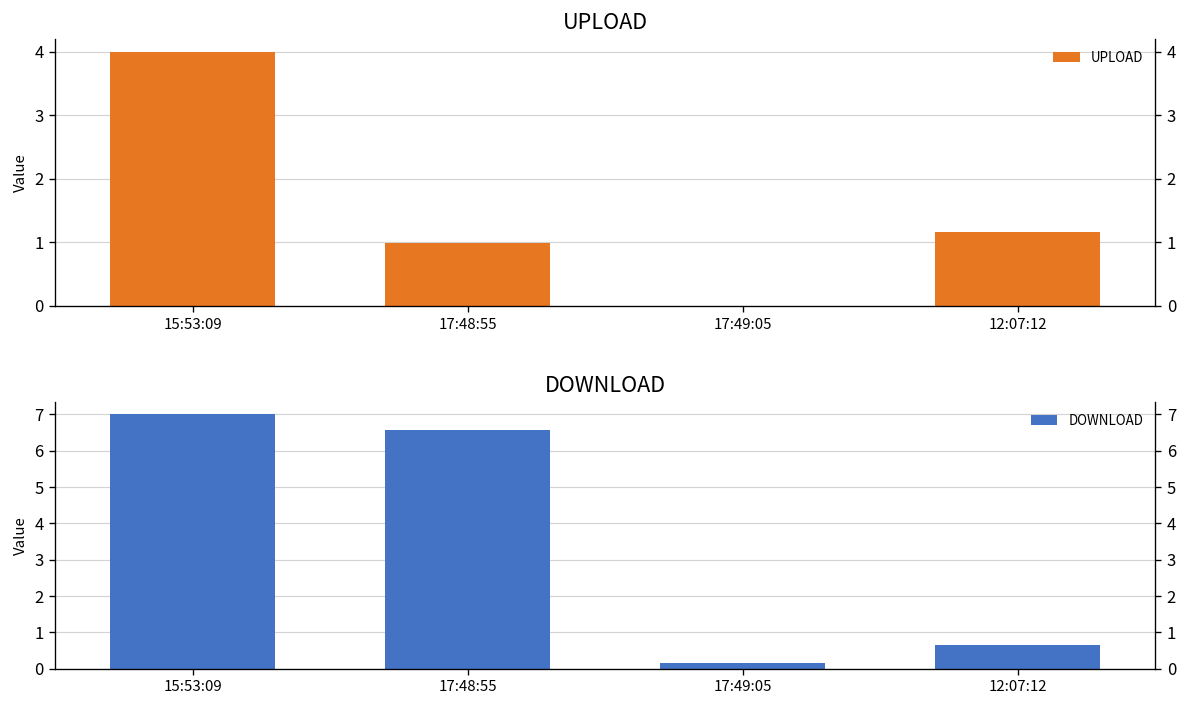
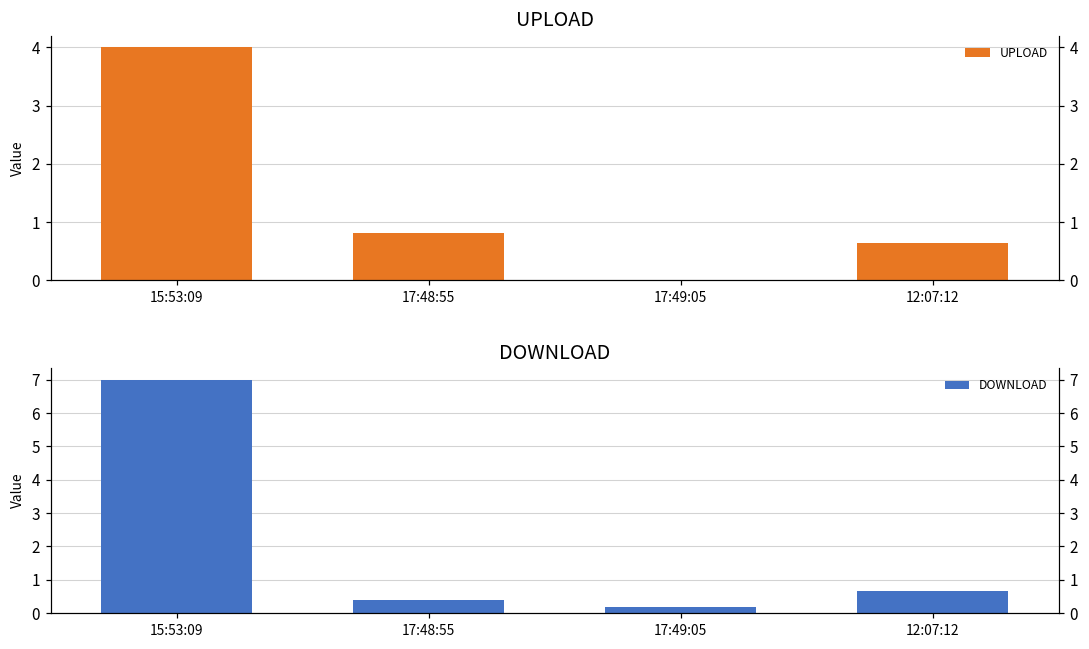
UPLOAD, 17:48:55: 1.0 -> 0.8
UPLOAD, 12:07:12: 1.2 -> 0.7
DOWNLOAD, 17:48:55: 6.6 -> 0.4
